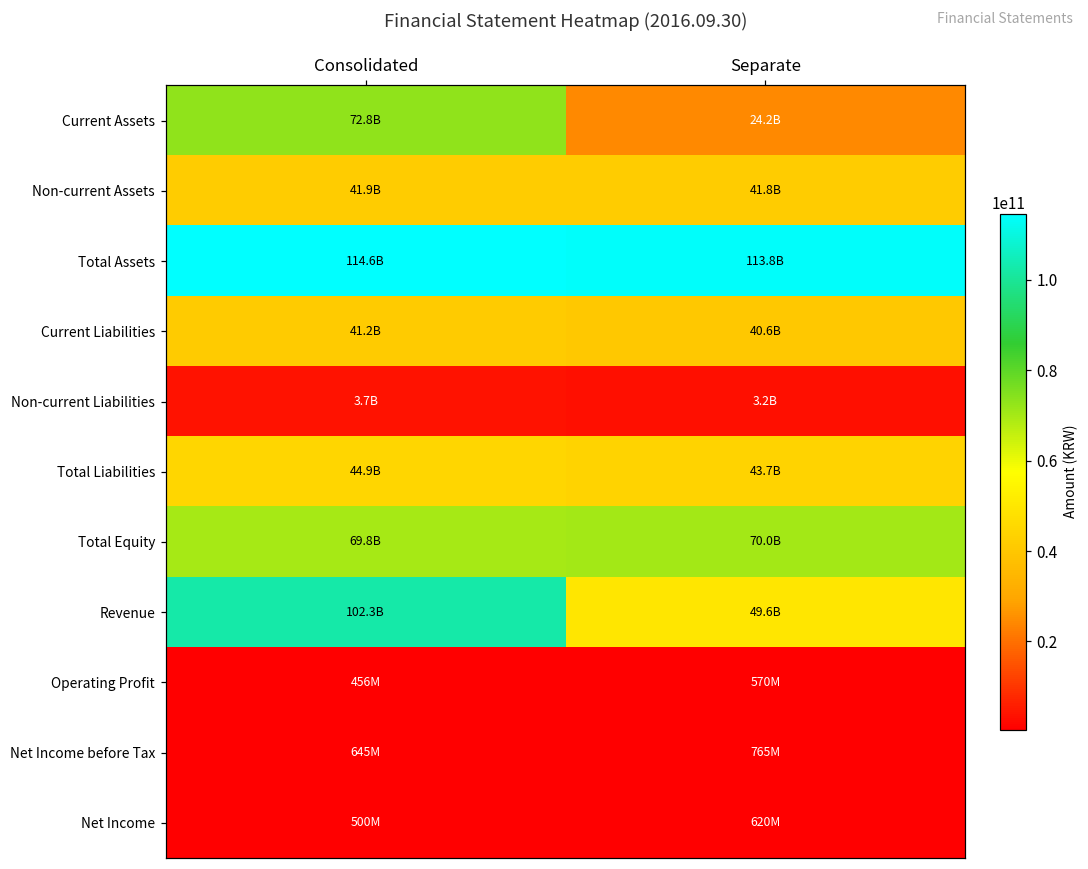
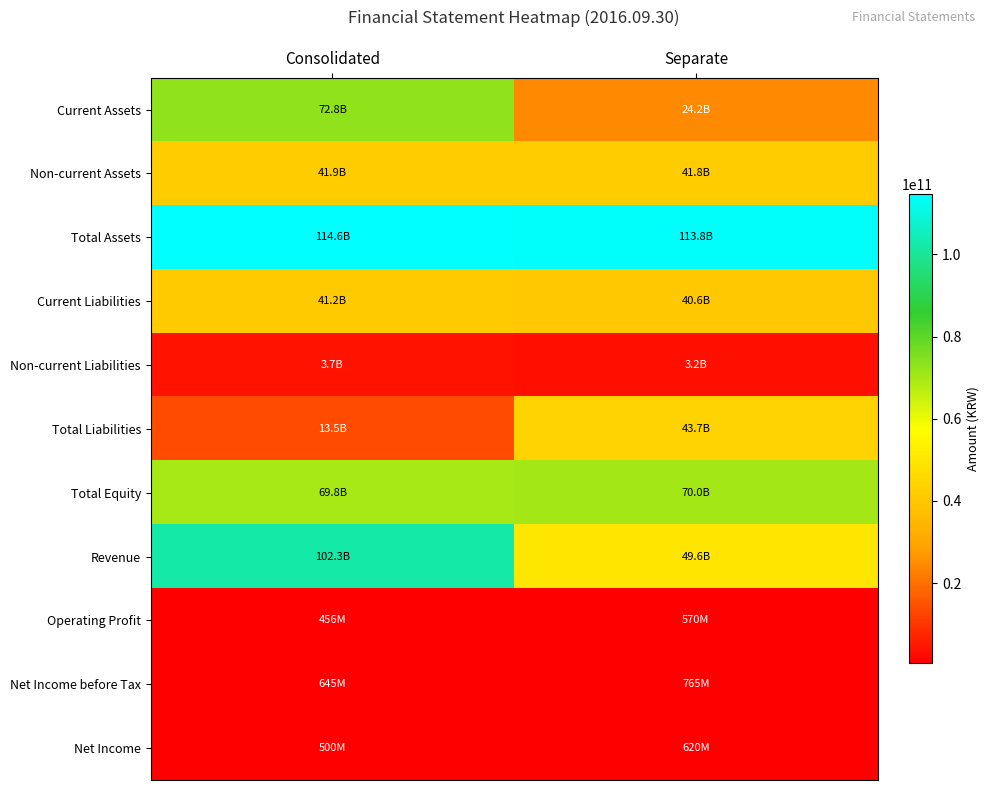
Total Liabilities, Consolidated: 44.9B -> 13.5B
